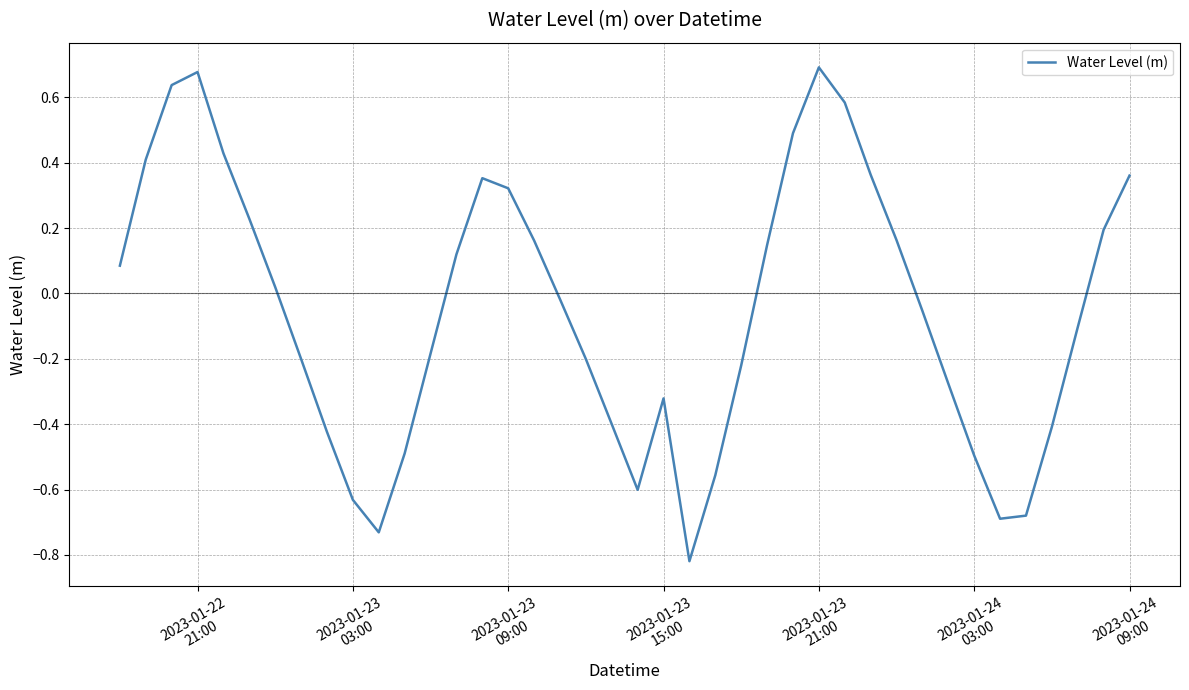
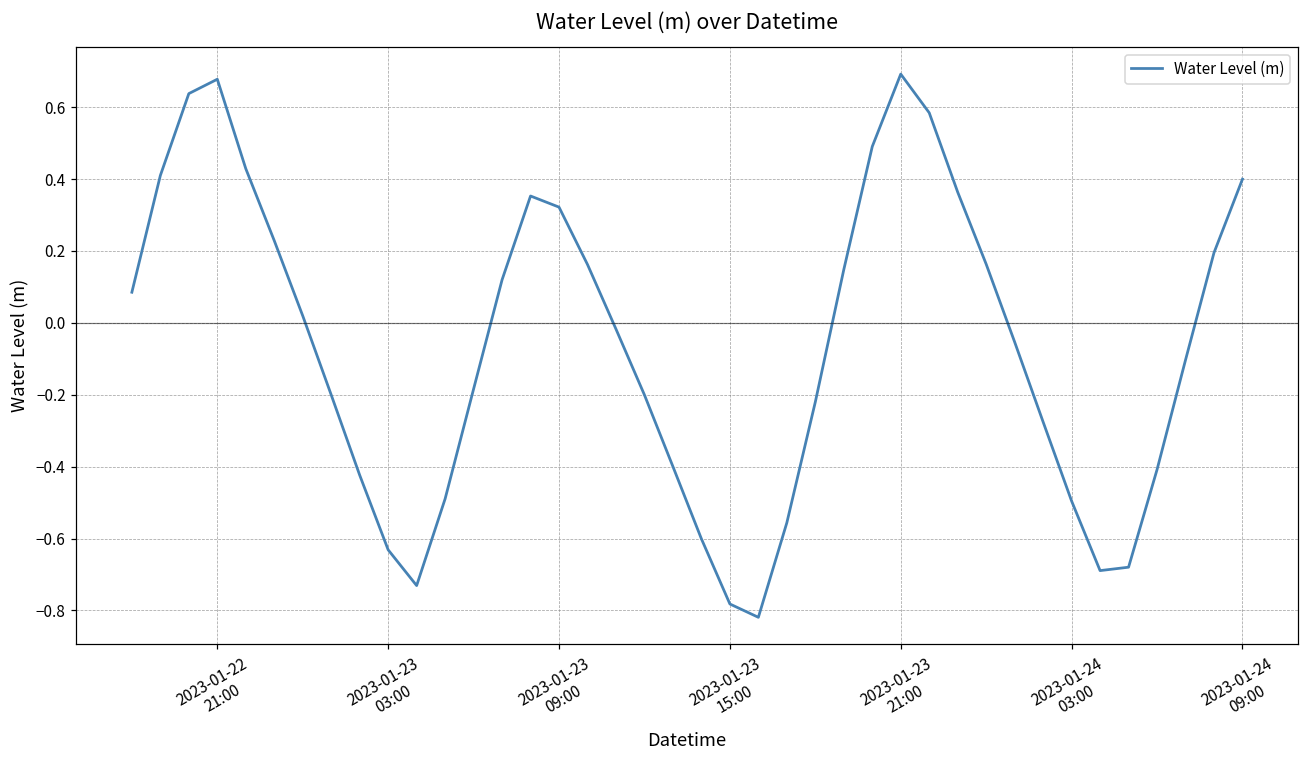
2023-01-23 15:00: -0.32 -> -0.78
2023-01-24 09:00: 0.36 -> 0.40
